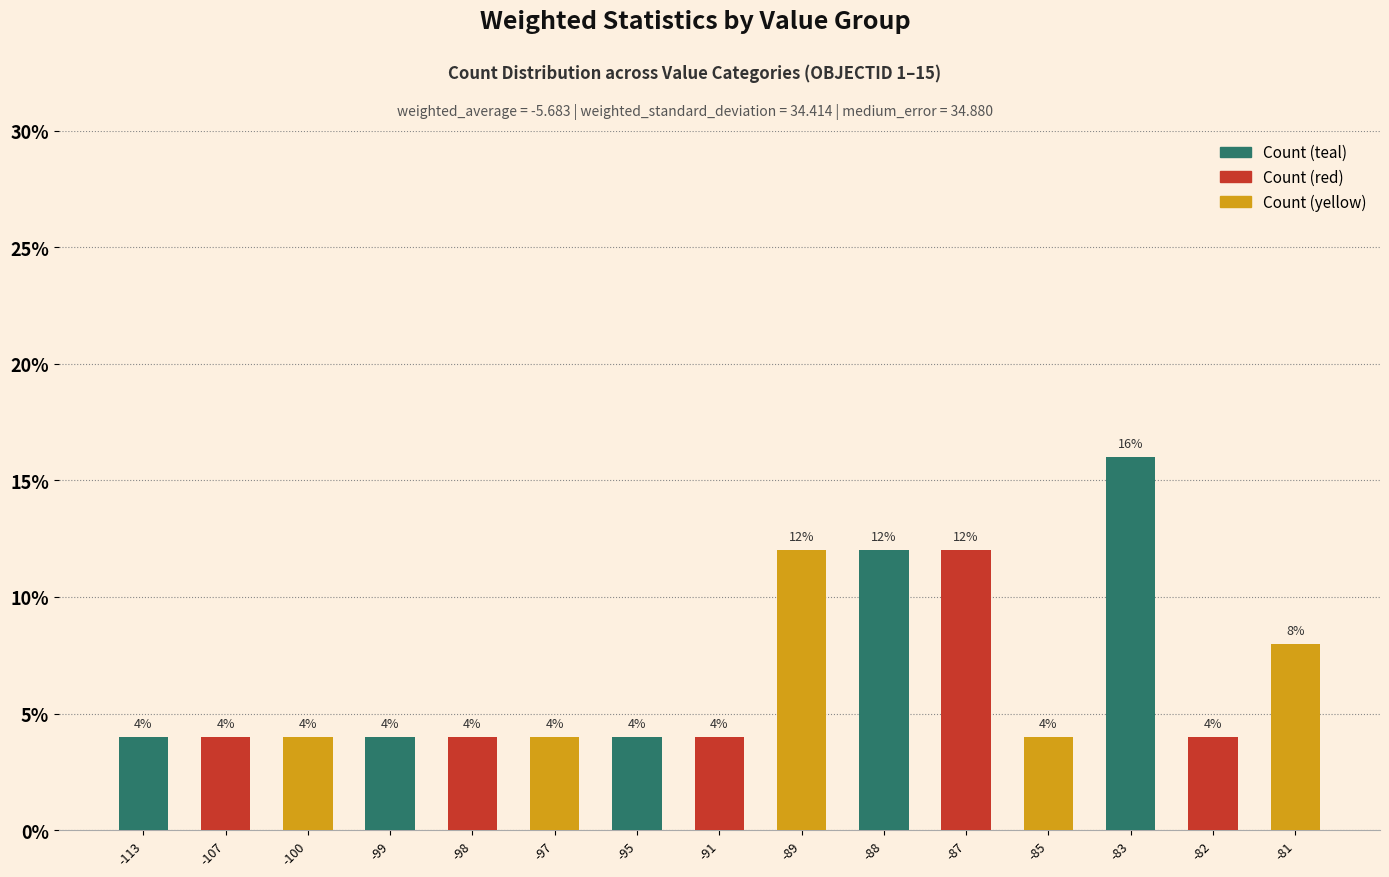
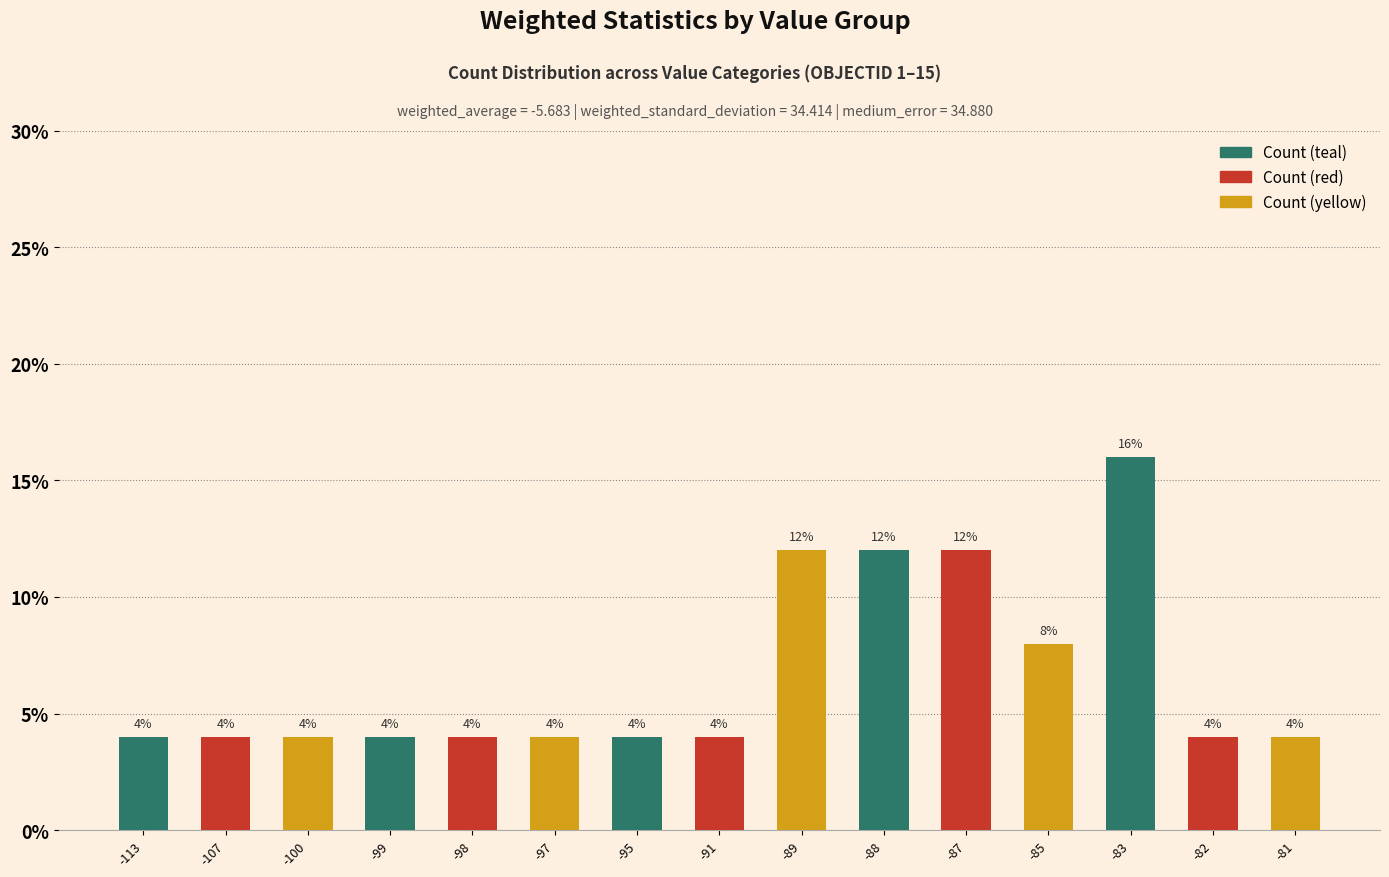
-85: 4% -> 8%
-81: 8% -> 4%
